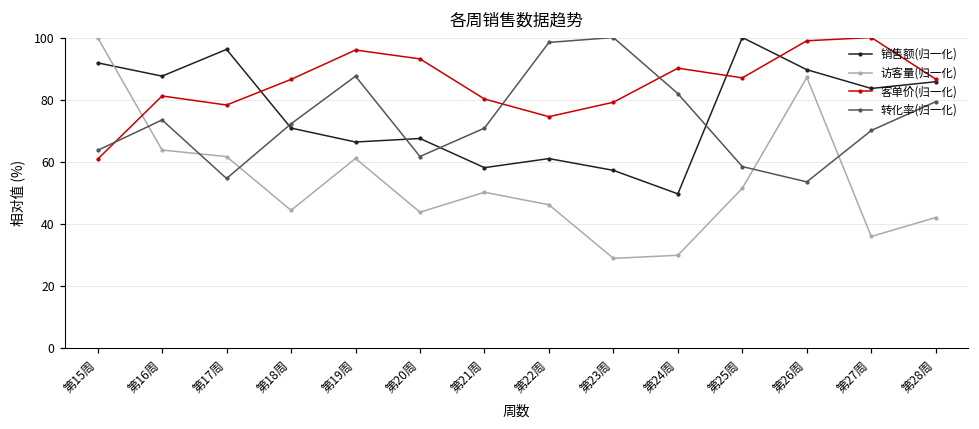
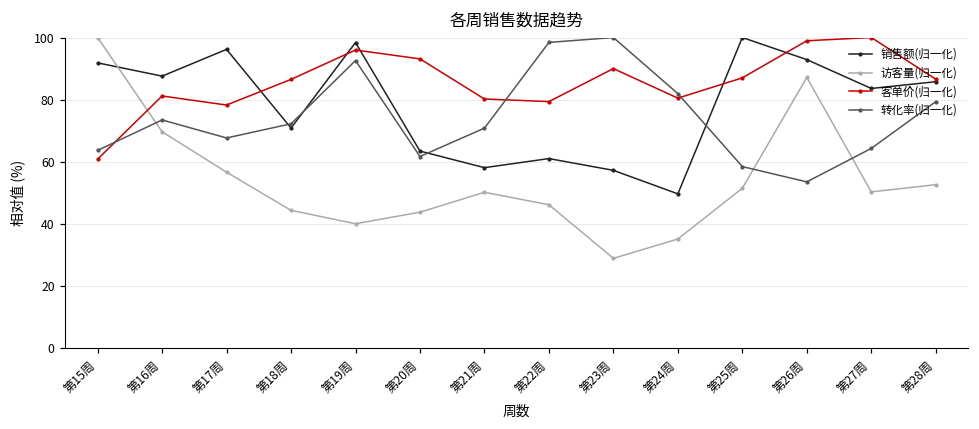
访客量(归一化), 第16周: 64 -> 70
访客量(归一化), 第17周: 62 -> 57
转化率(归一化), 第17周: 55 -> 68
销售额(归一化), 第19周: 66 -> 98
访客量(归一化), 第19周: 61 -> 40
转化率(归一化), 第19周: 88 -> 93
销售额(归一化), 第20周: 68 -> 63
客单价(归一化), 第22周: 75 -> 79
客单价(归一化), 第23周: 79 -> 90
访客量(归一化), 第24周: 30 -> 35
客单价(归一化), 第24周: 90 -> 80
销售额(归一化), 第26周: 90 -> 93
访客量(归一化), 第27周: 36 -> 50
转化率(归一化), 第27周: 70 -> 64
访客量(归一化), 第28周: 42 -> 53
